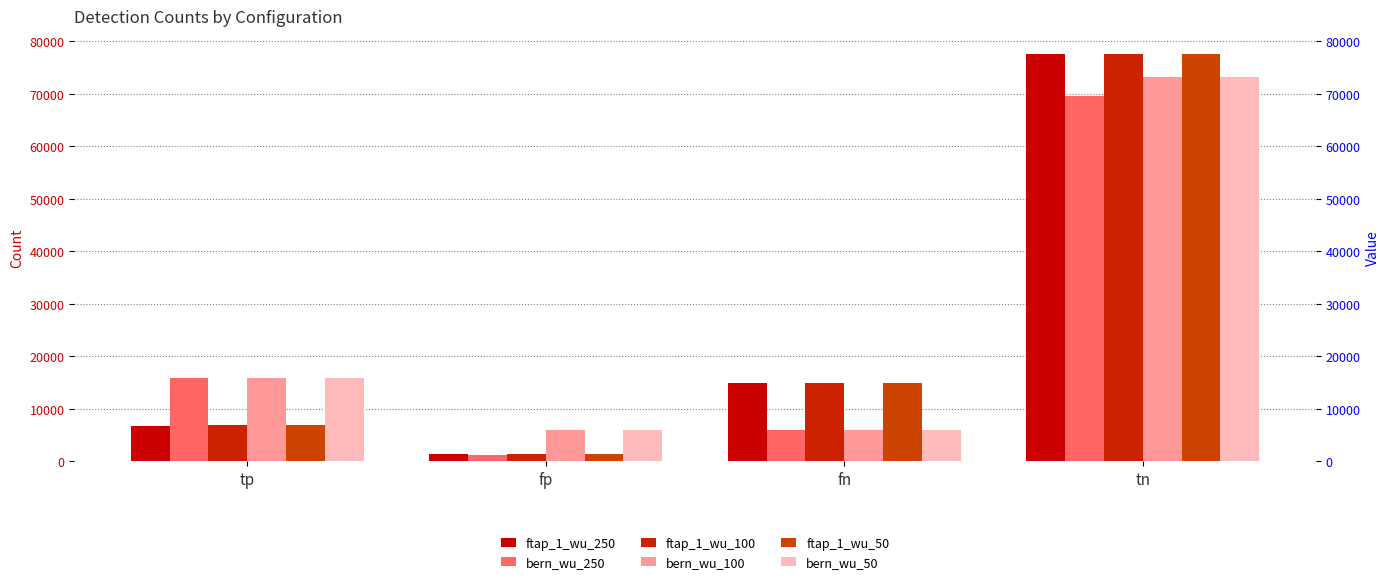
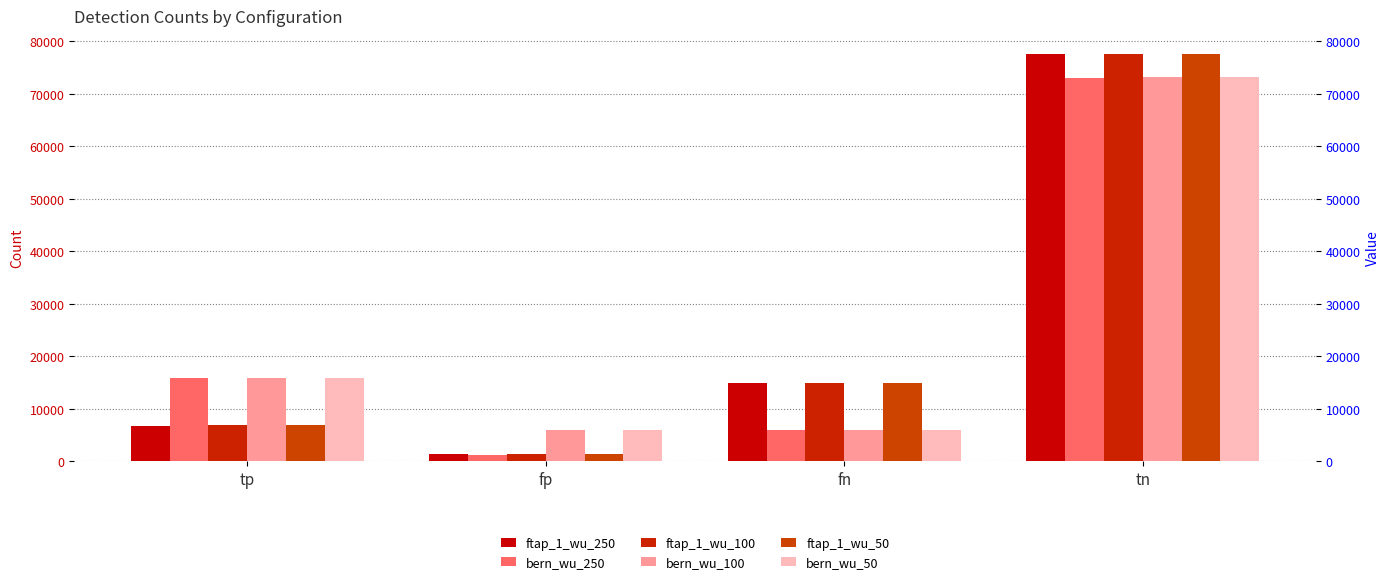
bern_wu_250, tn: 70000 -> 73000
